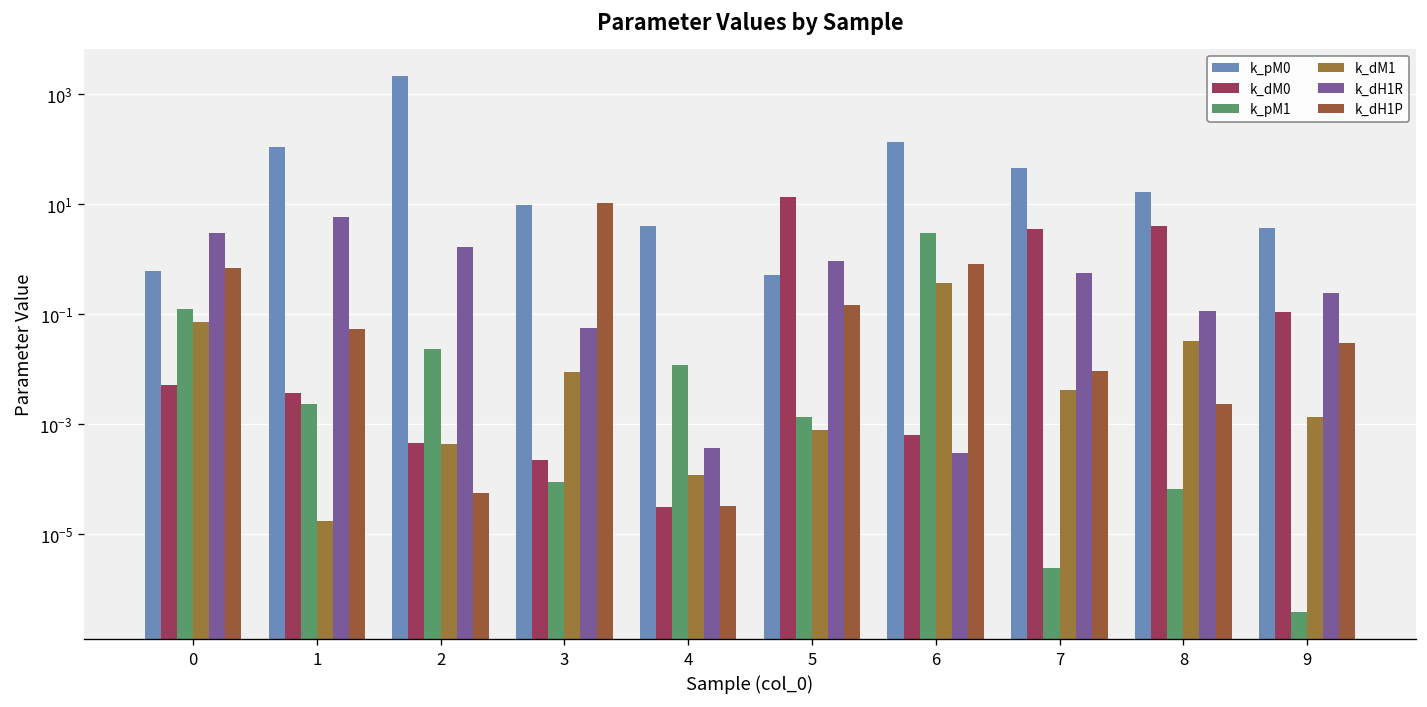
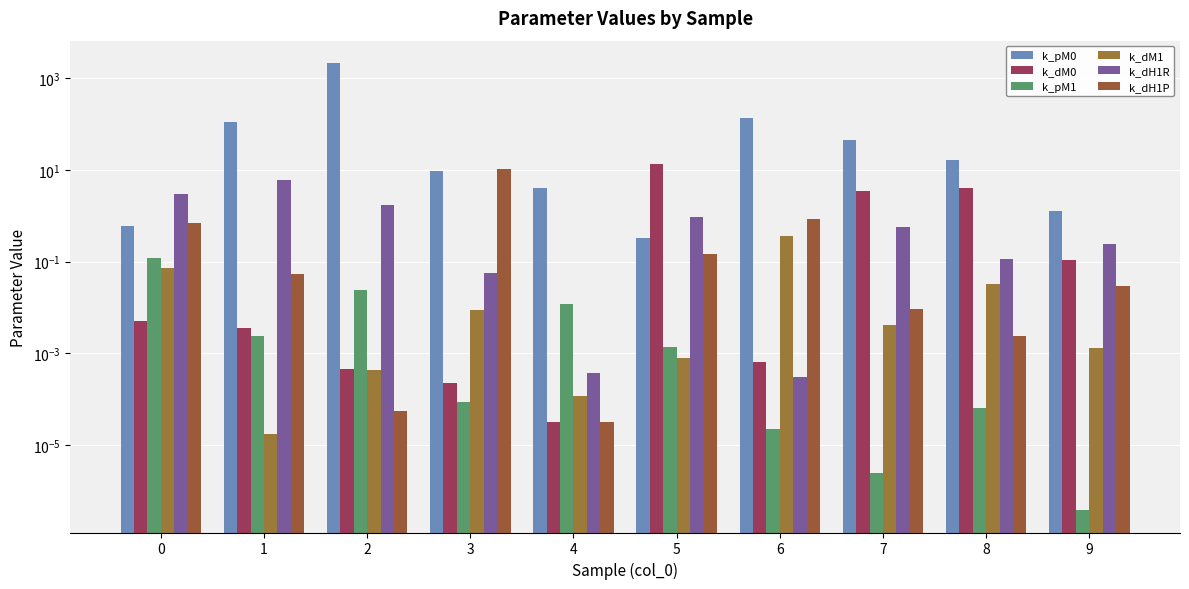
k_pM0, 5: 0.5 -> 0.3
k_pM1, 6: 3 -> 0
k_pM0, 9: 4 -> 1.3
